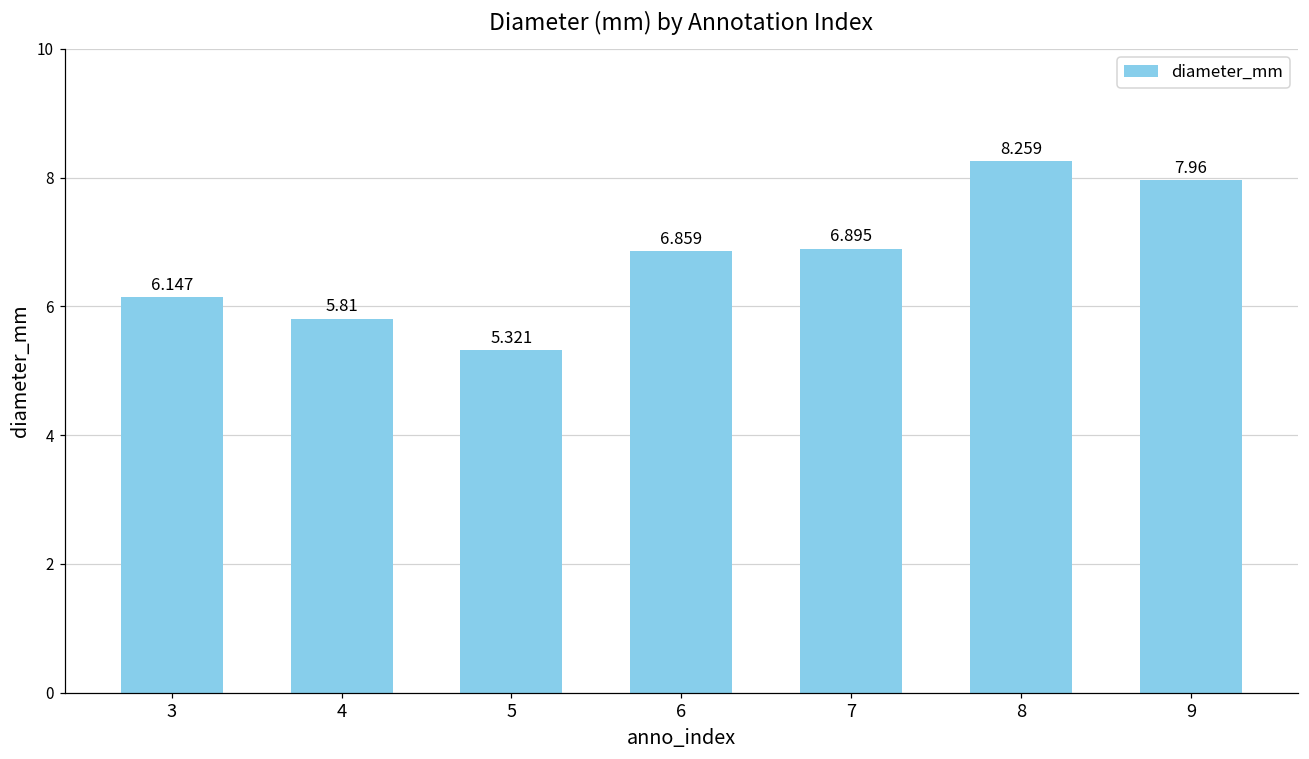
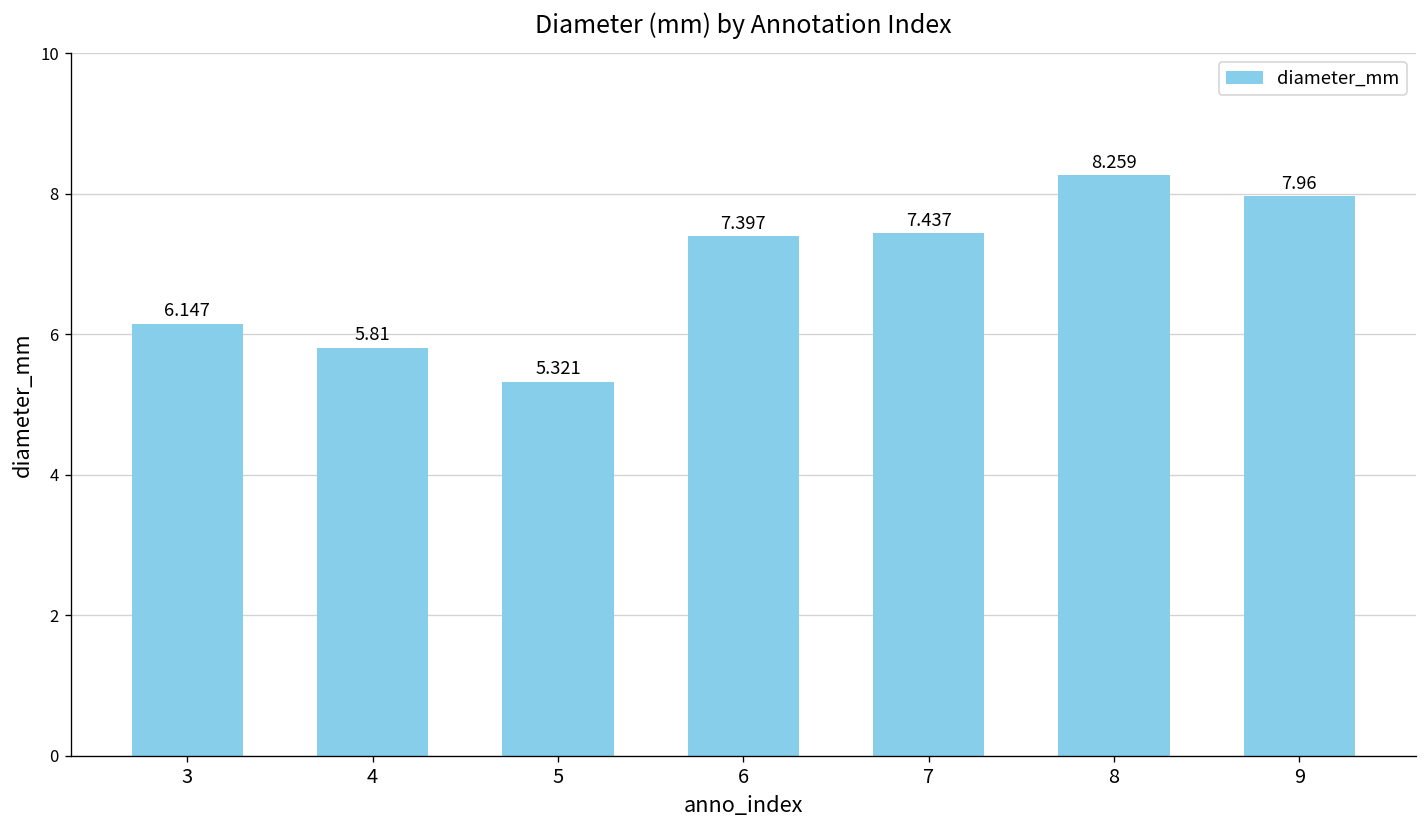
6: 6.859 -> 7.397
7: 6.895 -> 7.437
